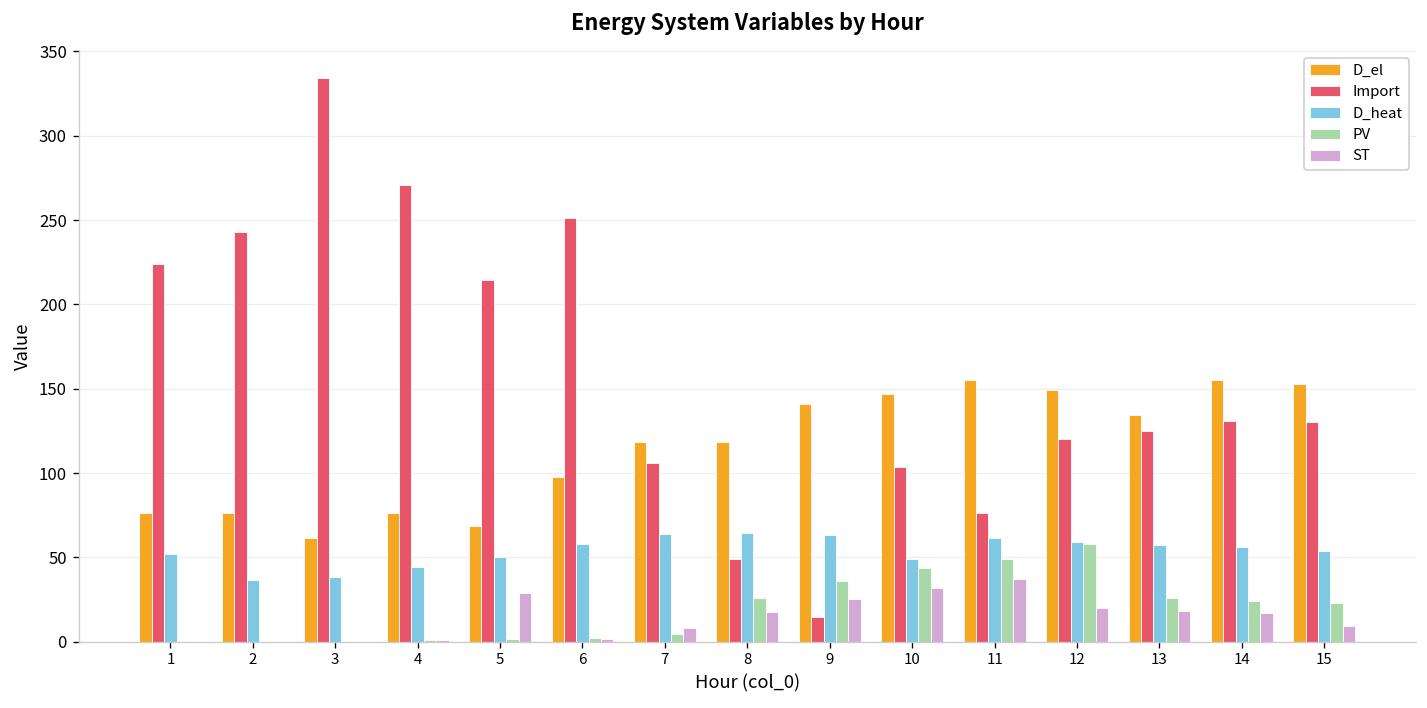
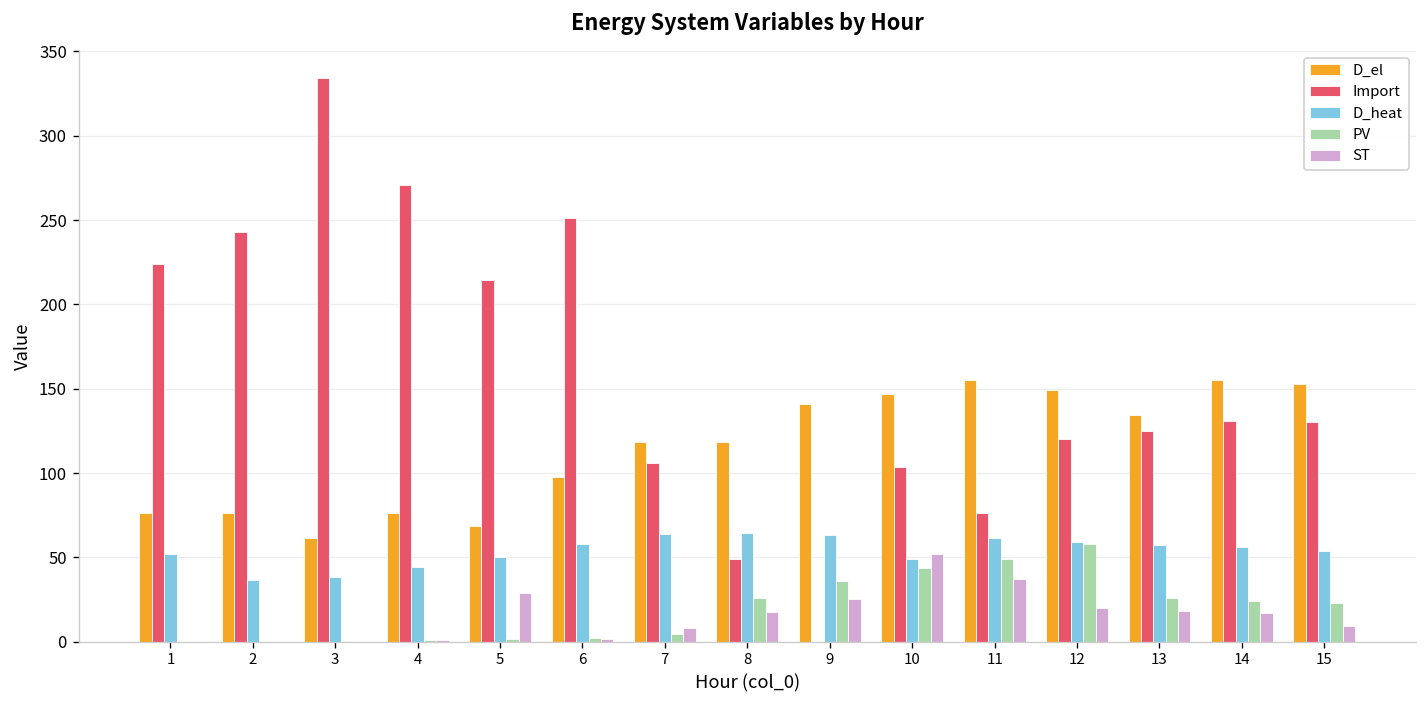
Import, 9: 15 -> 0
ST, 10: 32 -> 52
